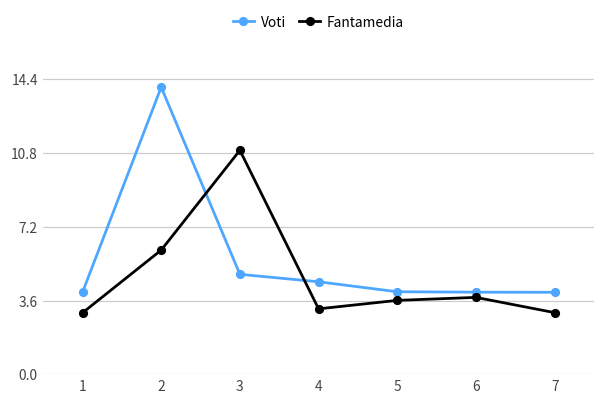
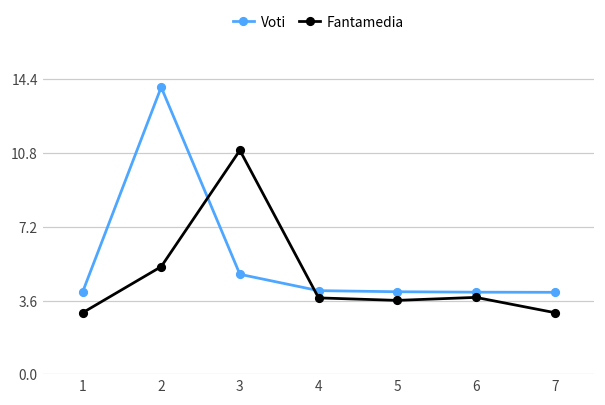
Fantamedia, 2: 6.1 -> 5.3
Voti, 4: 4.5 -> 4.1
Fantamedia, 4: 3.2 -> 3.7
